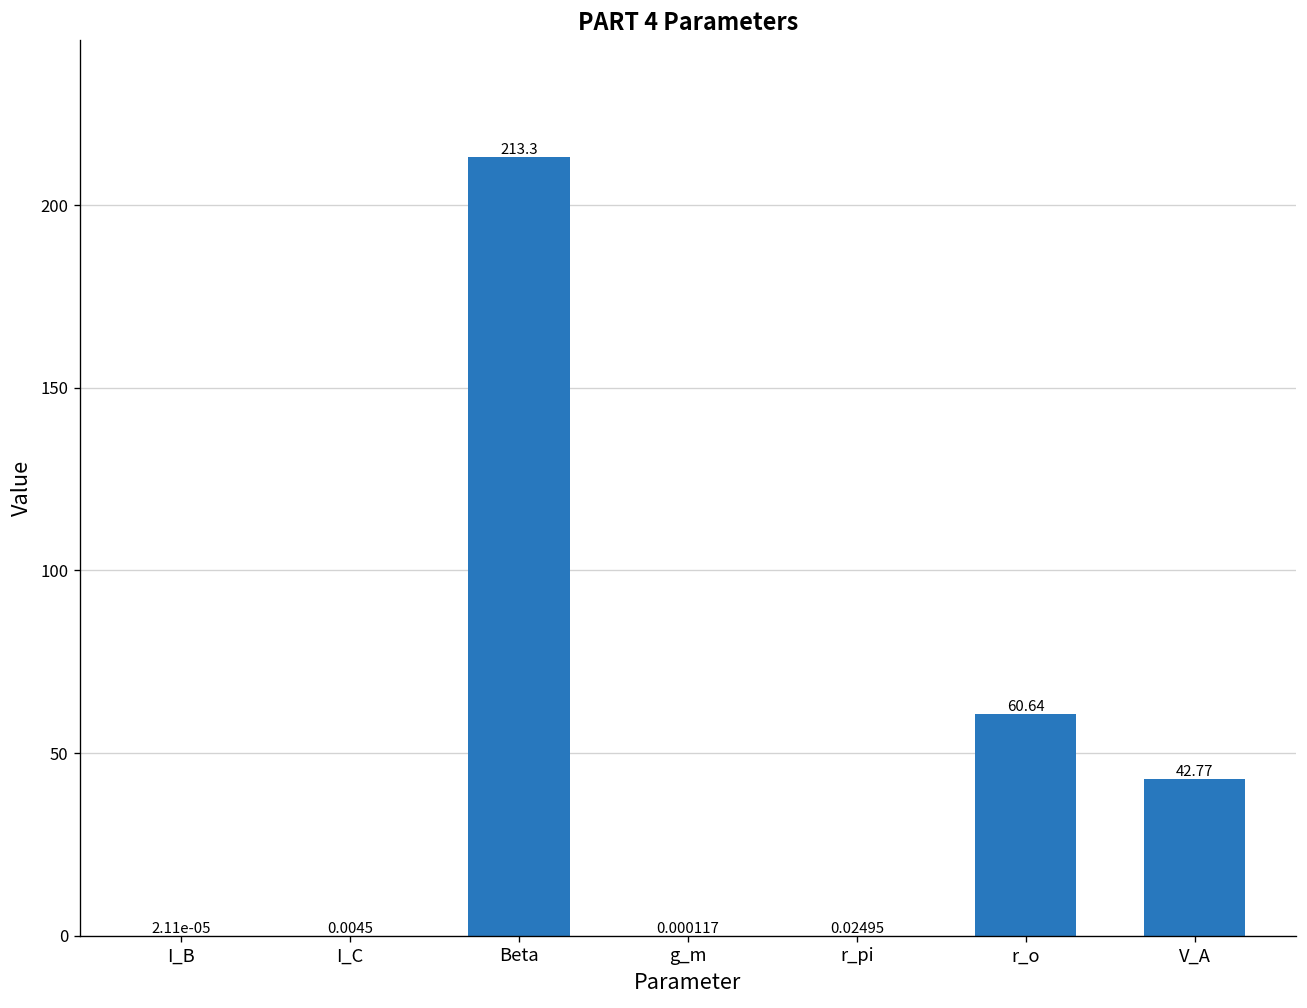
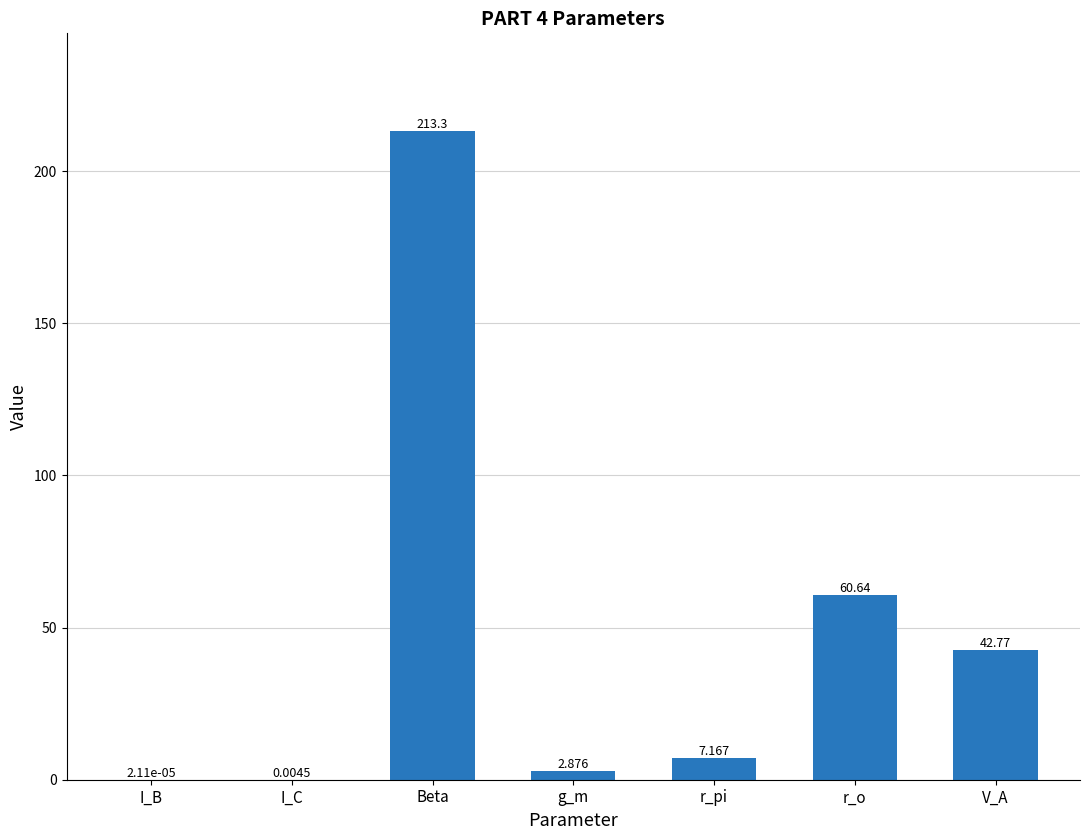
g_m: 0.000117 -> 2.876
r_pi: 0.02495 -> 7.167
